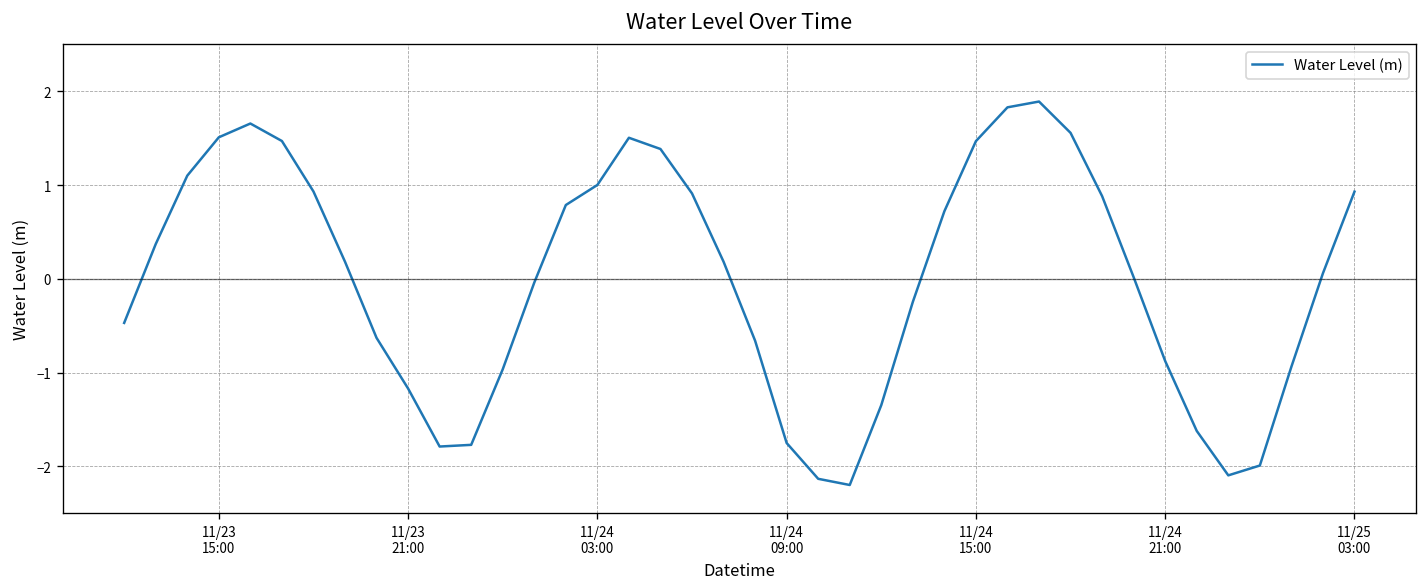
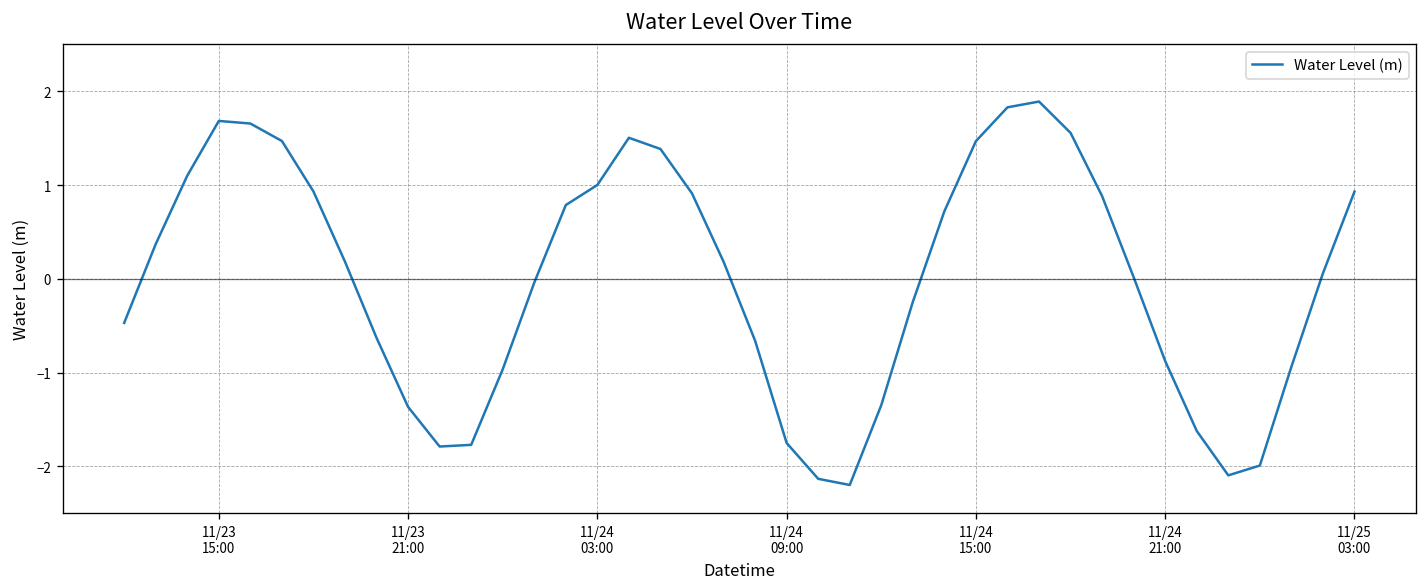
11/23 15:00: 1.5 -> 1.7
11/23 21:00: -1.2 -> -1.4
